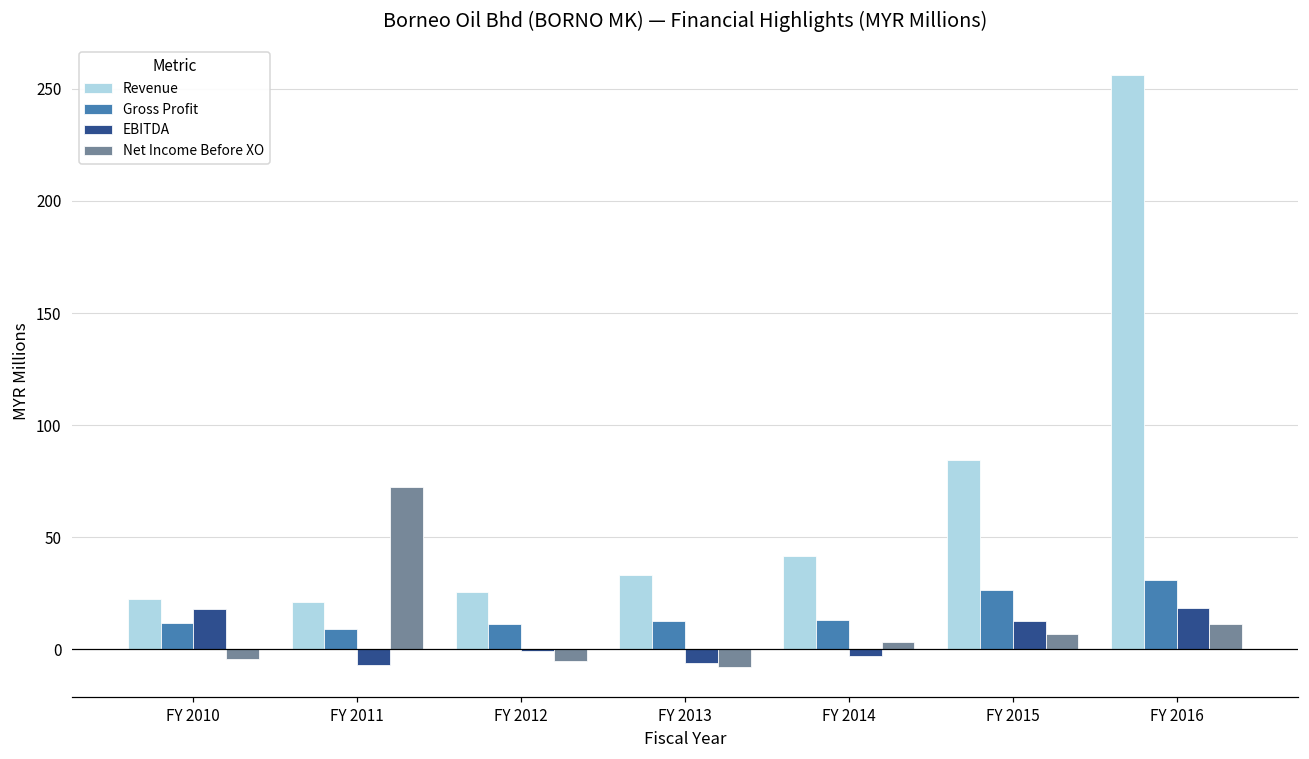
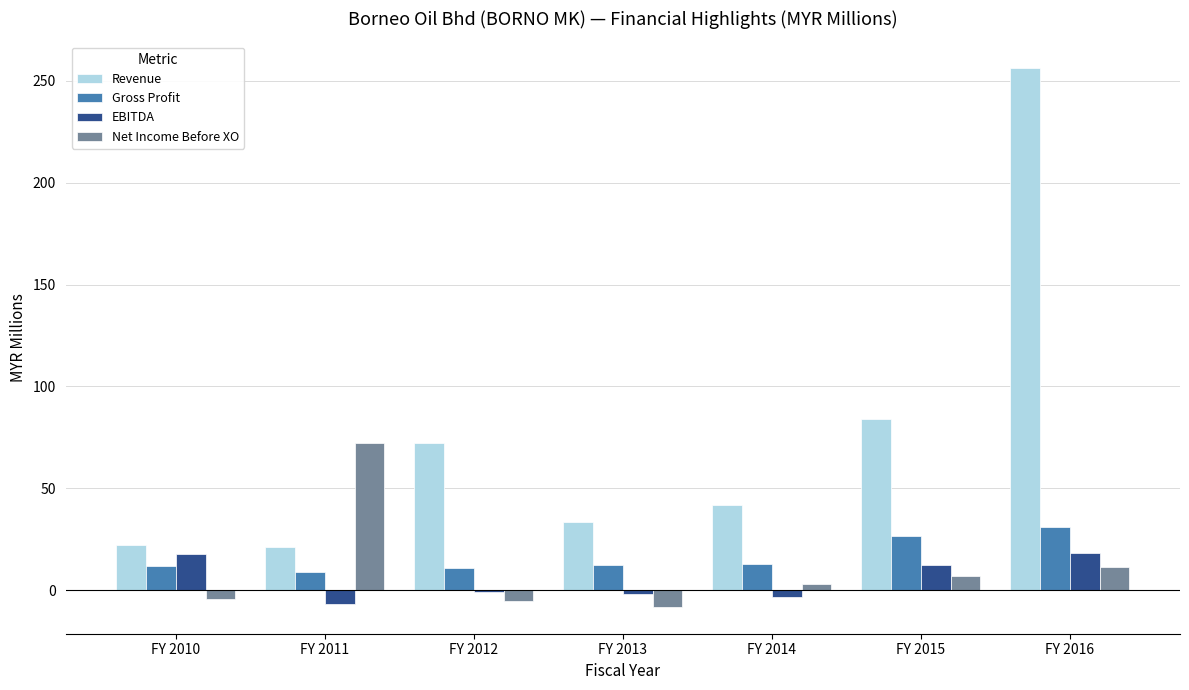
Revenue, FY 2012: 26 -> 72
EBITDA, FY 2013: -6 -> -2
